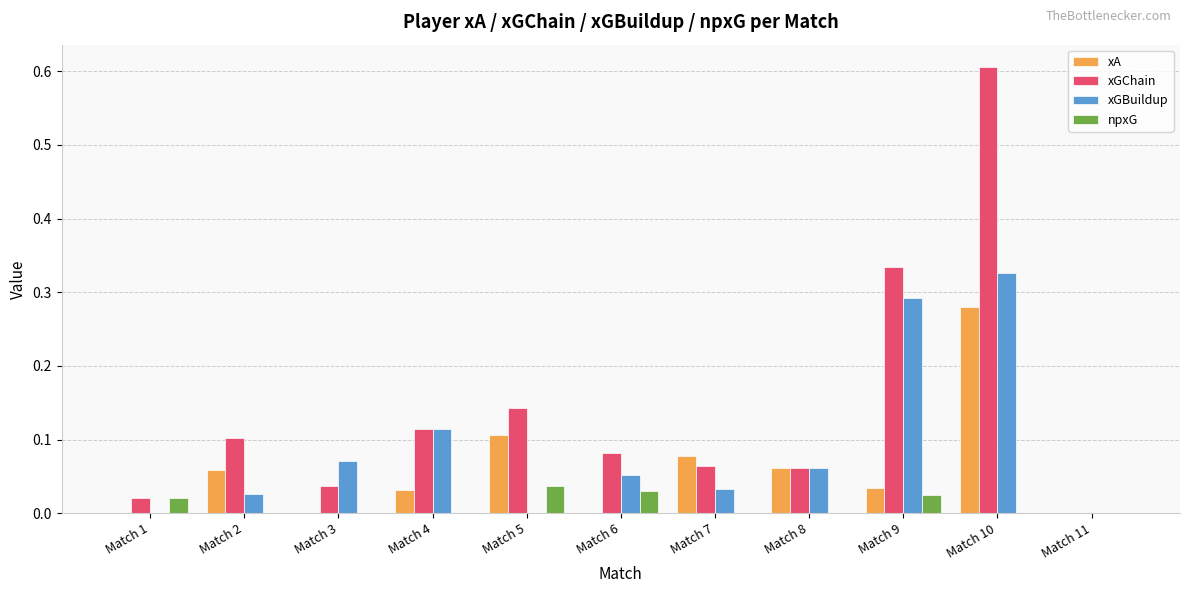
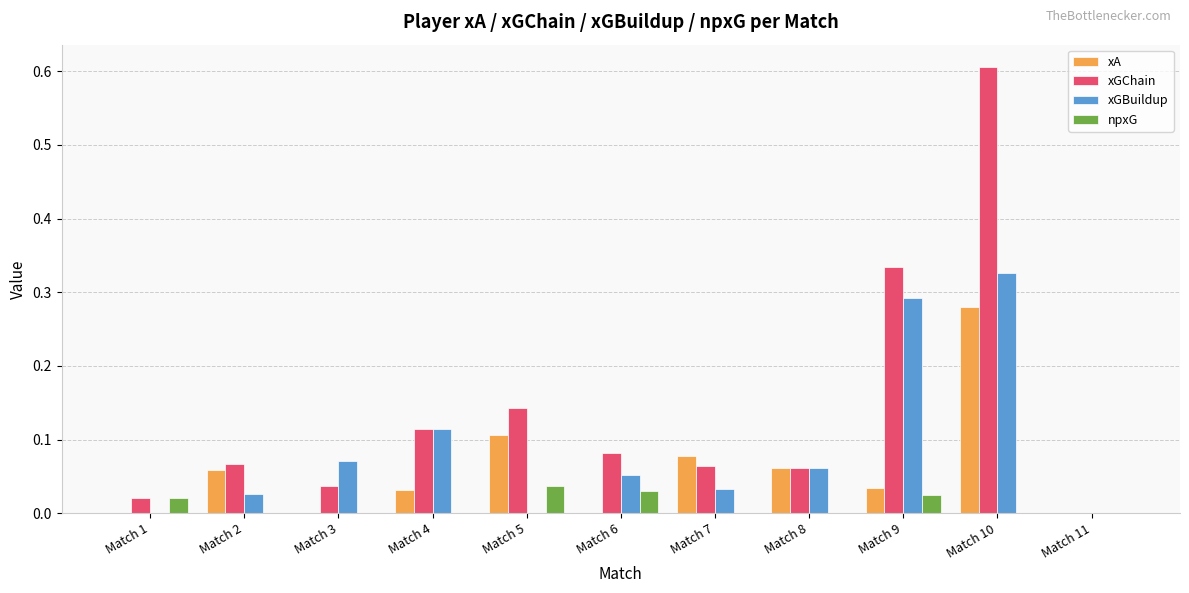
xGChain, Match 2: 0.10 -> 0.07
